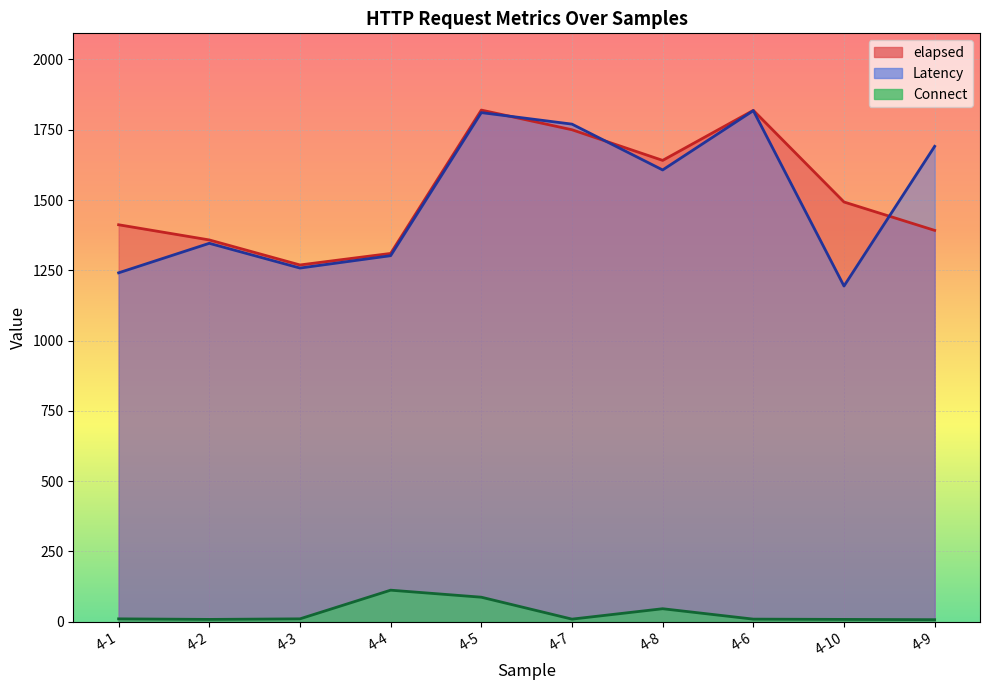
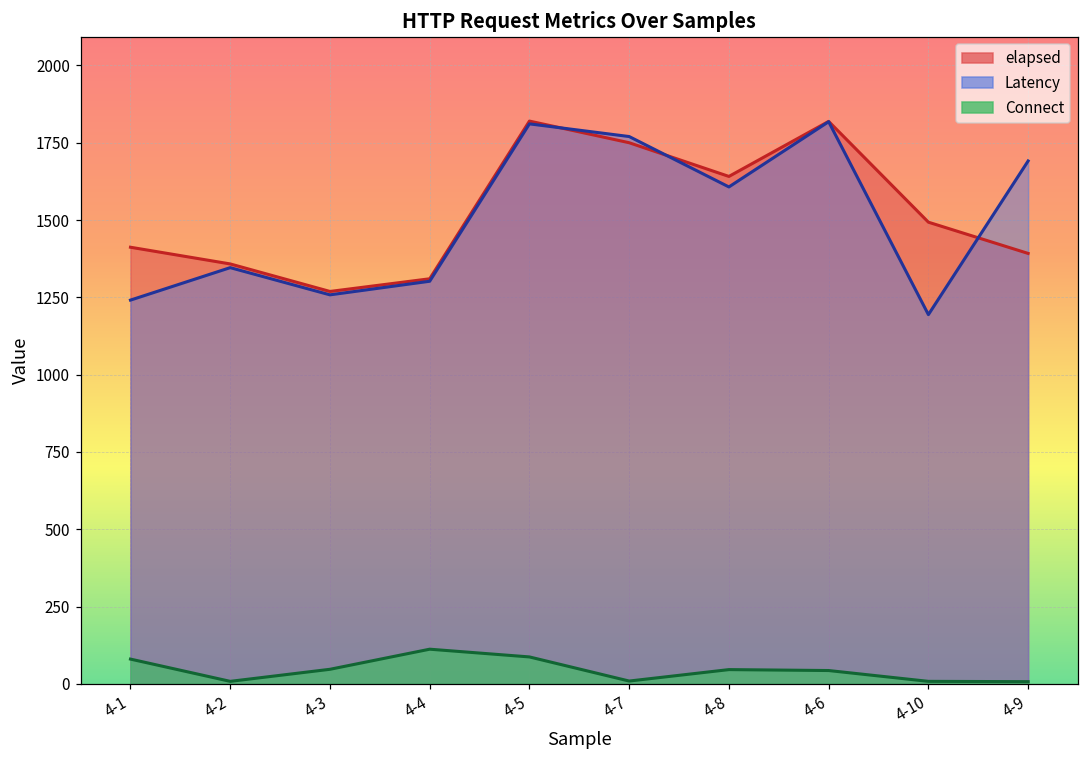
Connect, 4-1: 10 -> 80
Connect, 4-3: 10 -> 50
Connect, 4-6: 10 -> 40
